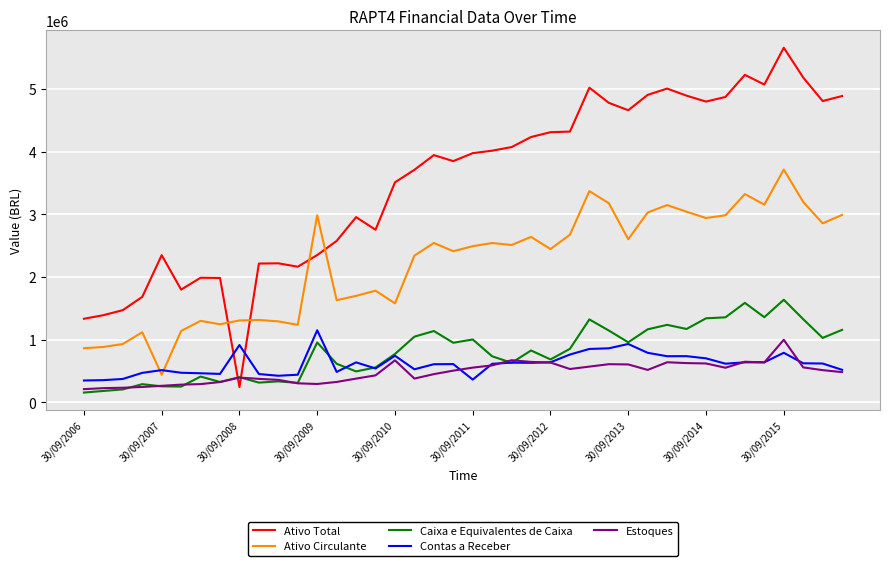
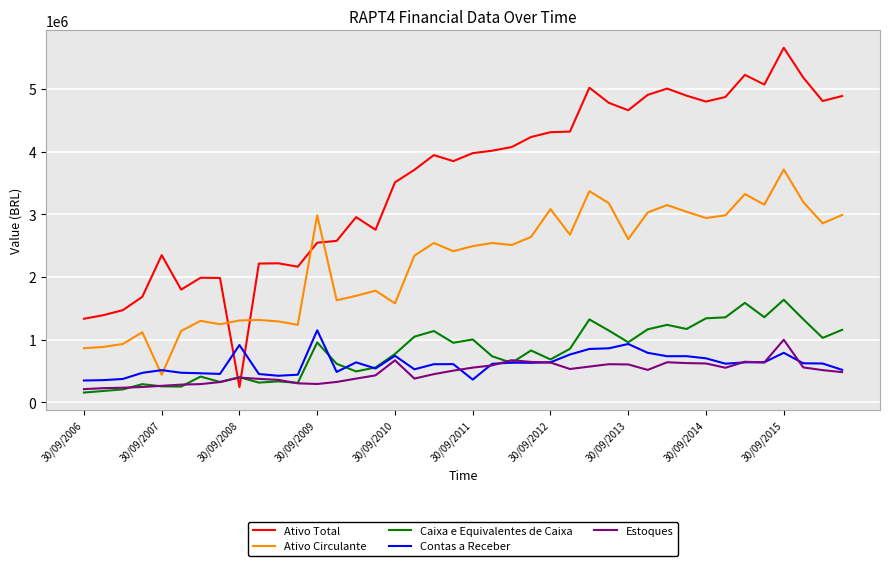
Ativo Total, 30/09/2009: 2400000 -> 2500000
Ativo Circulante, 30/09/2012: 2400000 -> 3100000
